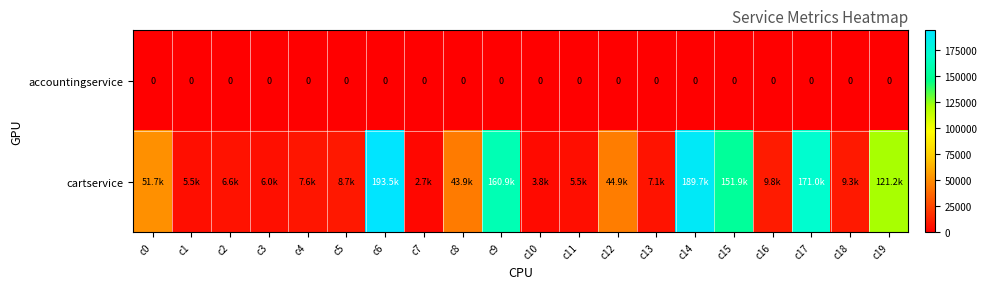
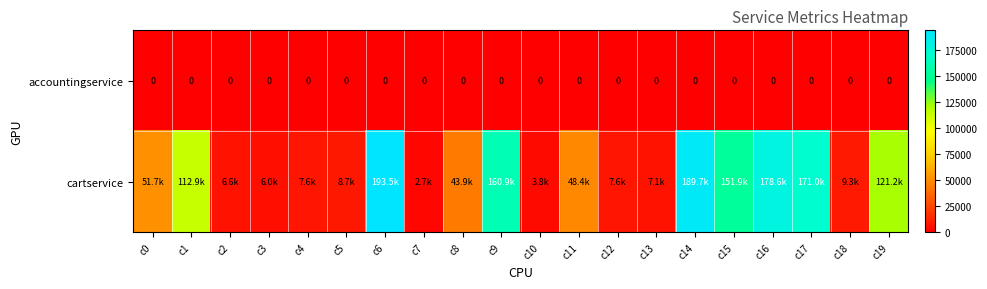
cartservice, c1: 5.5k -> 112.9k
cartservice, c11: 5.5k -> 48.4k
cartservice, c12: 44.9k -> 7.6k
cartservice, c16: 9.8k -> 178.6k
